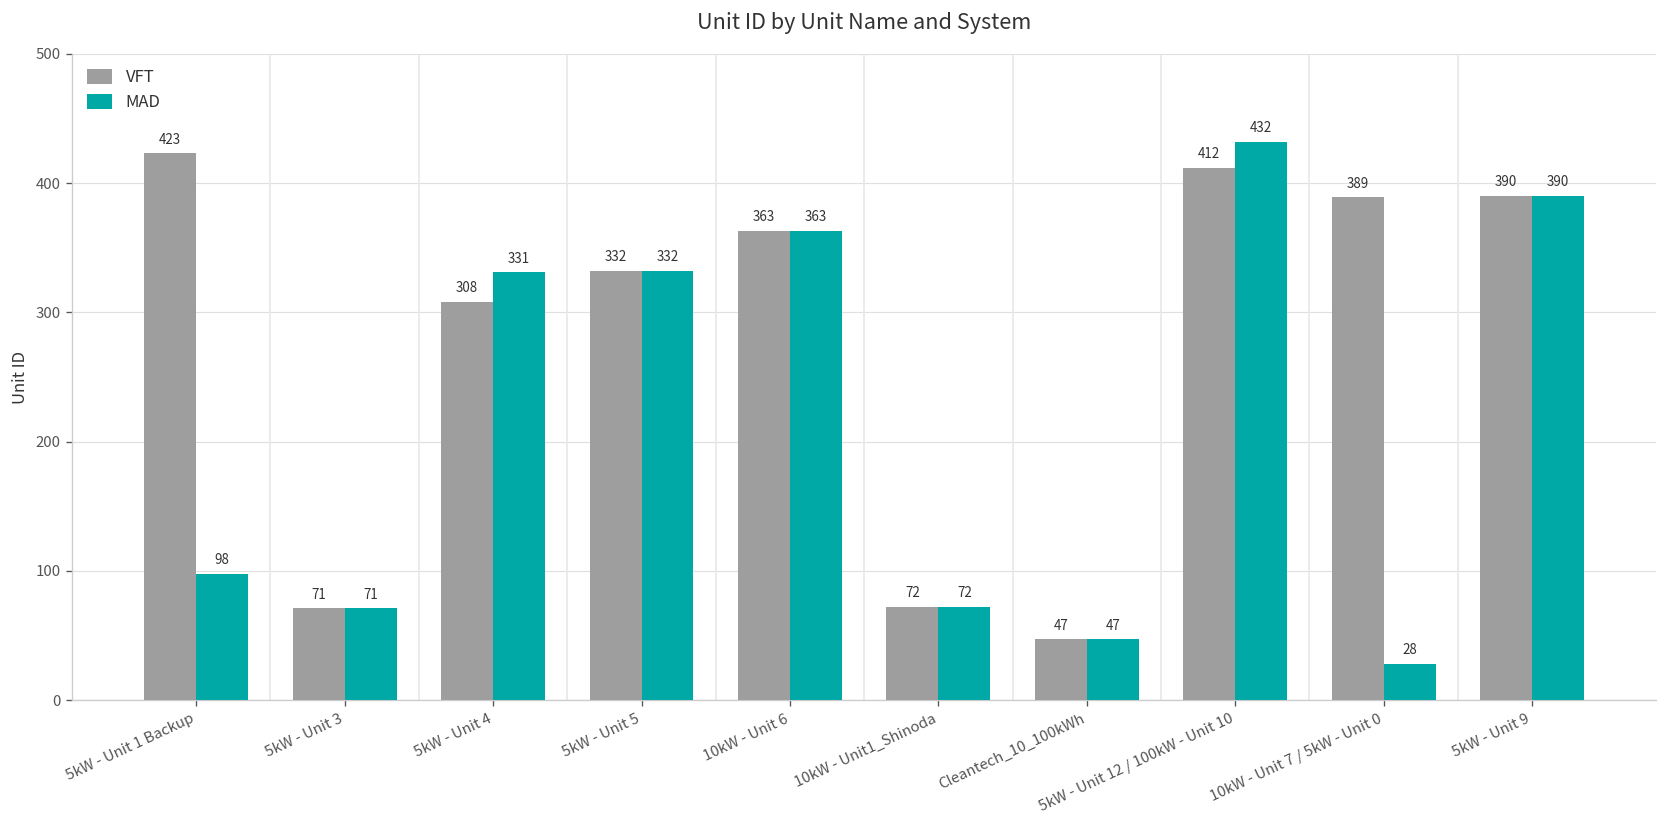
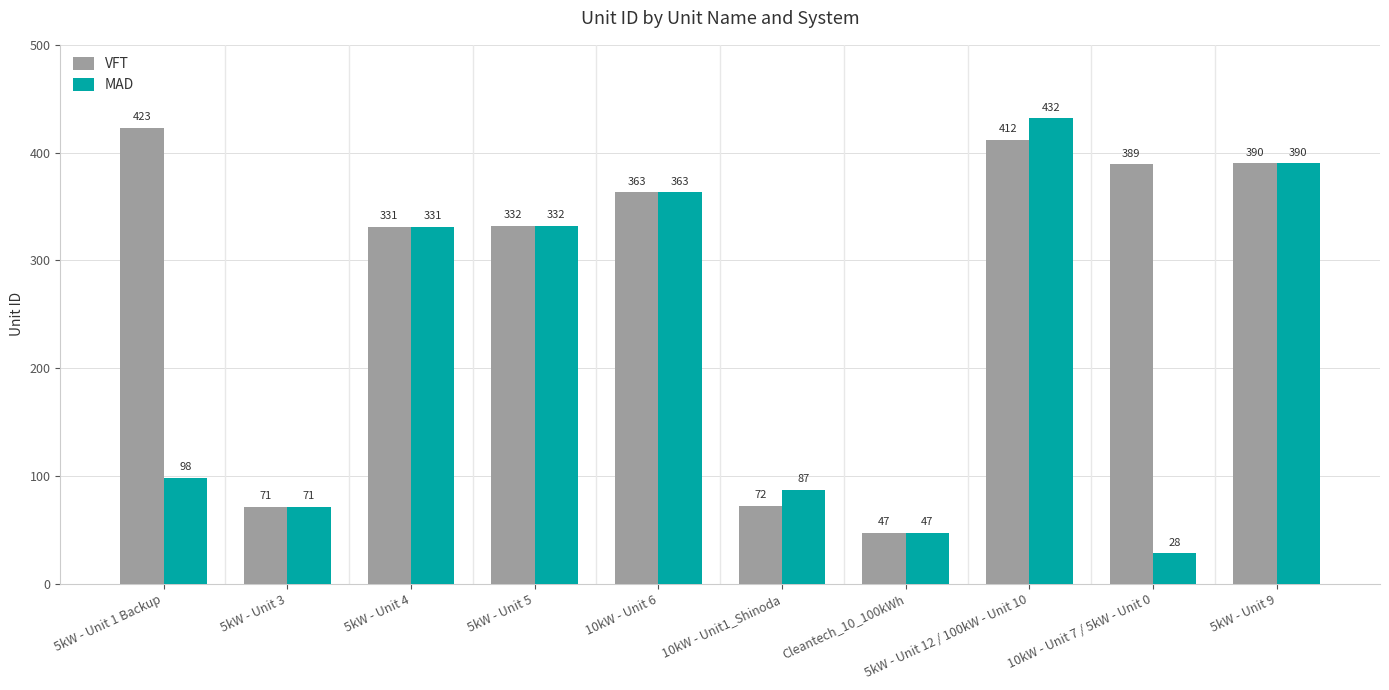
VFT, 5kW - Unit 4: 308 -> 331
MAD, 10kW - Unit1_Shinoda: 72 -> 87
